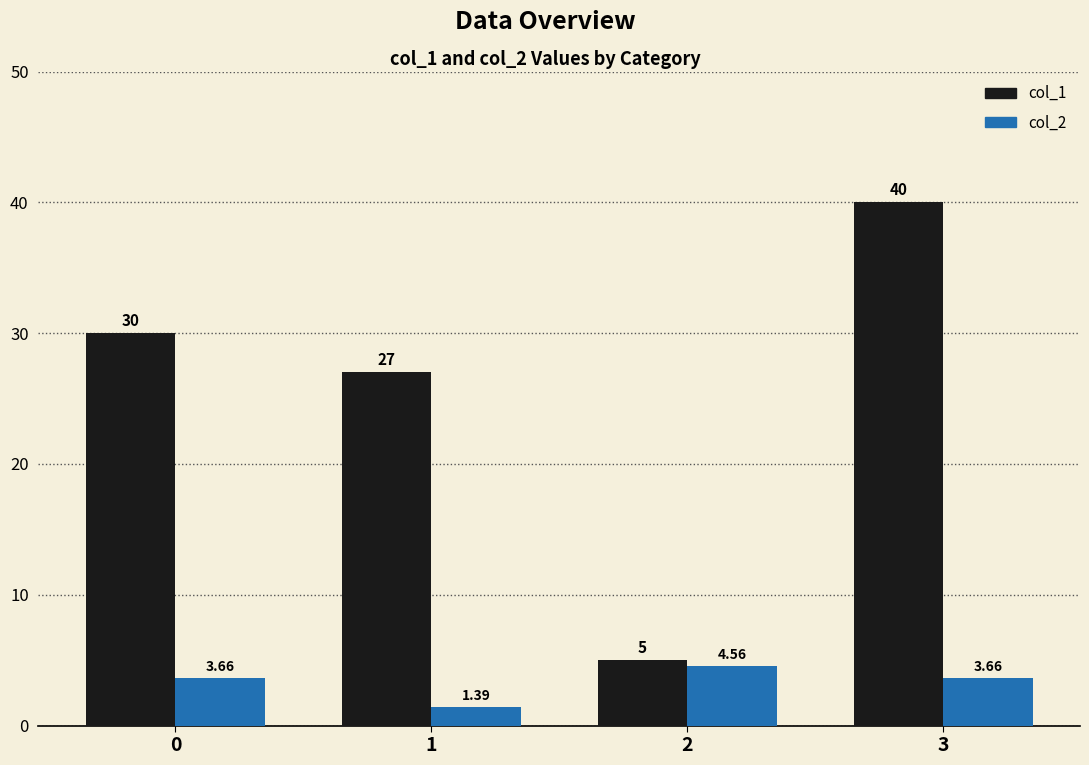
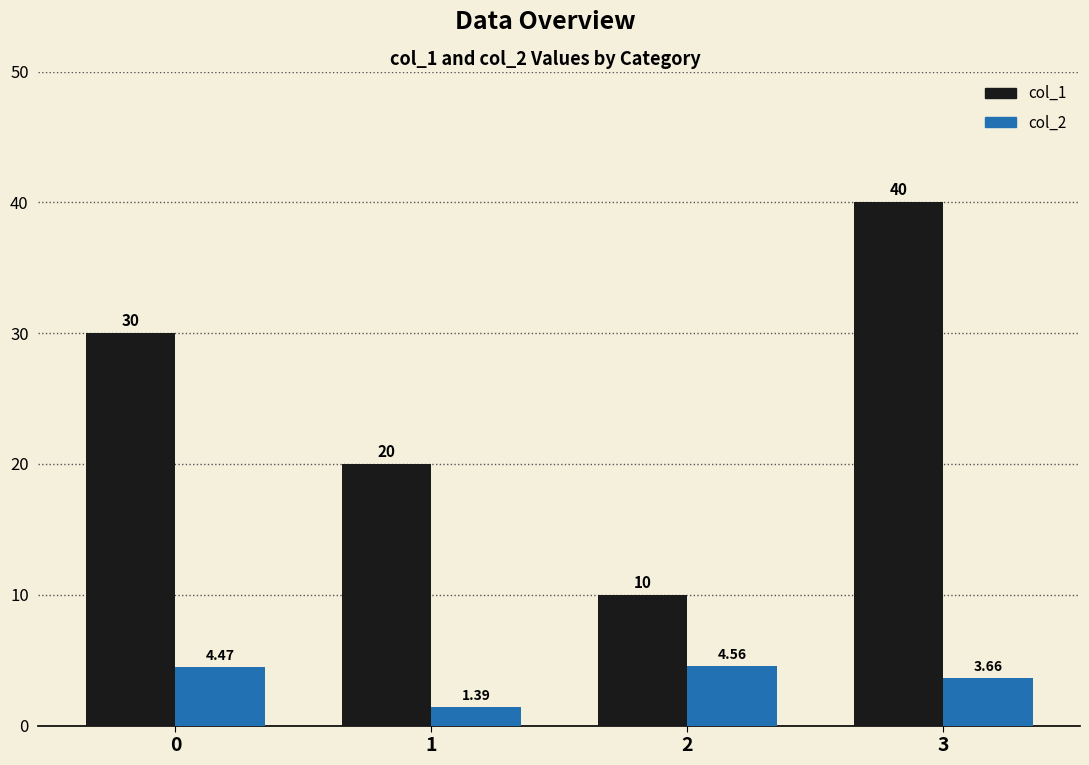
col_2, 0: 3.66 -> 4.47
col_1, 1: 27 -> 20
col_1, 2: 5 -> 10
